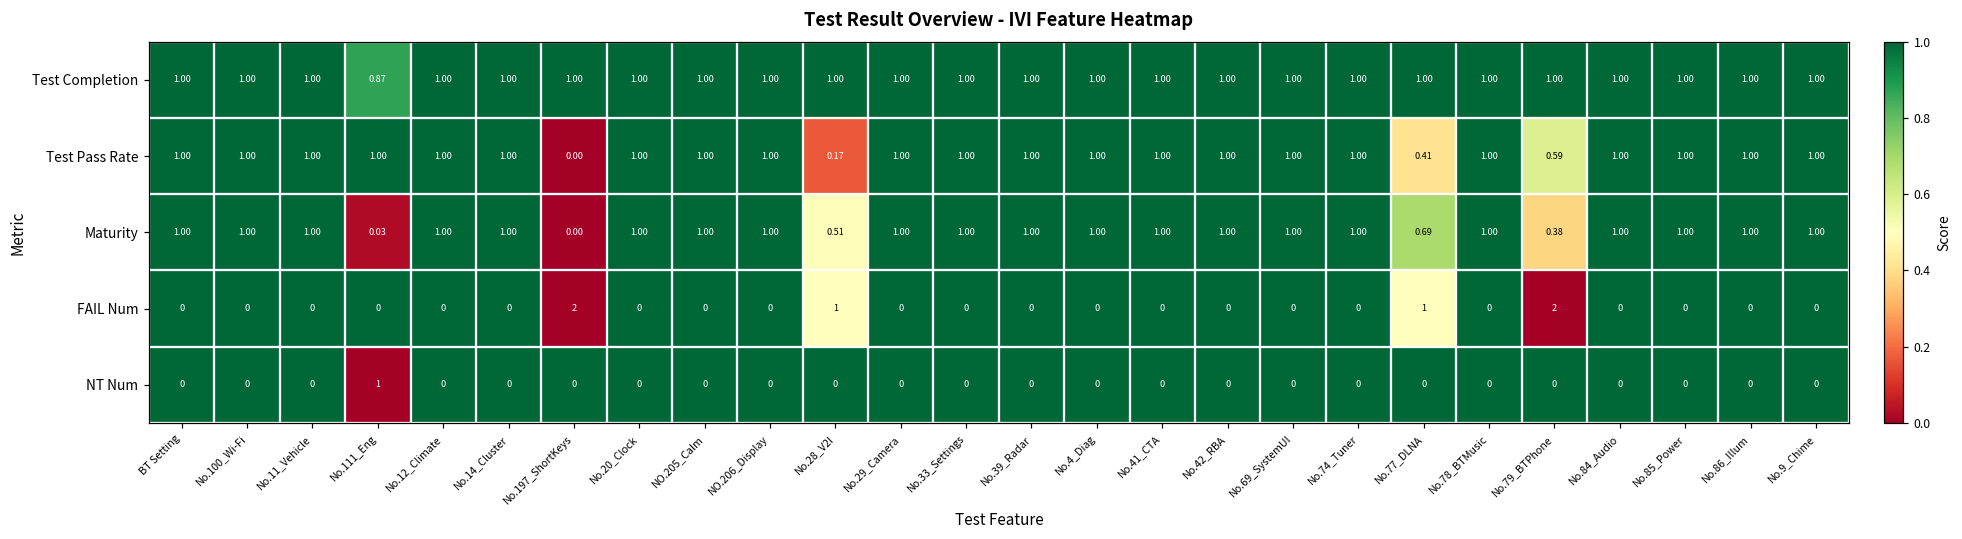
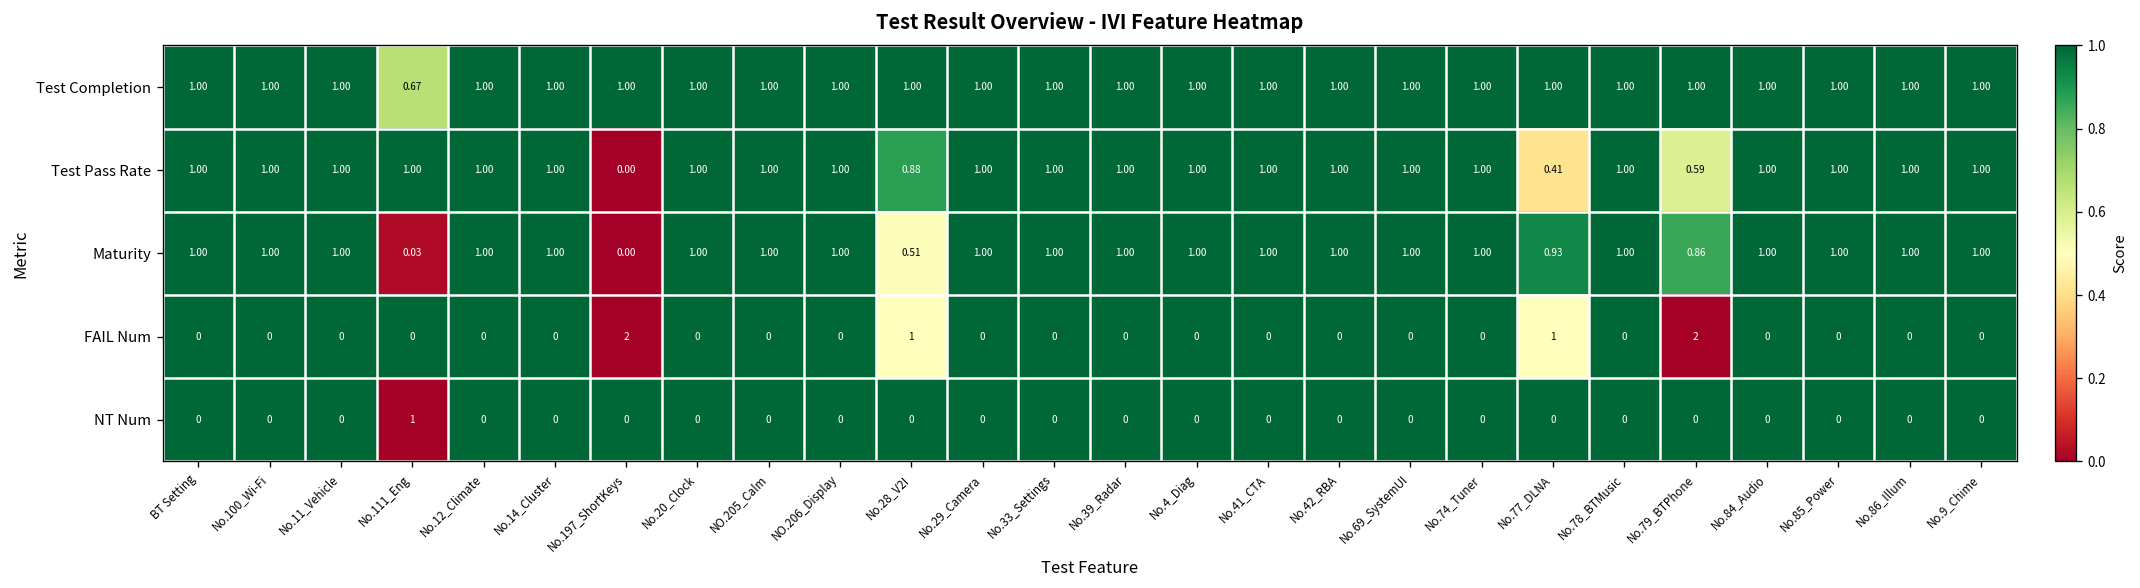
Test Completion, No.111_Eng: 0.87 -> 0.67
Test Pass Rate, No.28_V2I: 0.17 -> 0.88
Maturity, No.77_DLNA: 0.69 -> 0.93
Maturity, No.79_BTPhone: 0.38 -> 0.86
